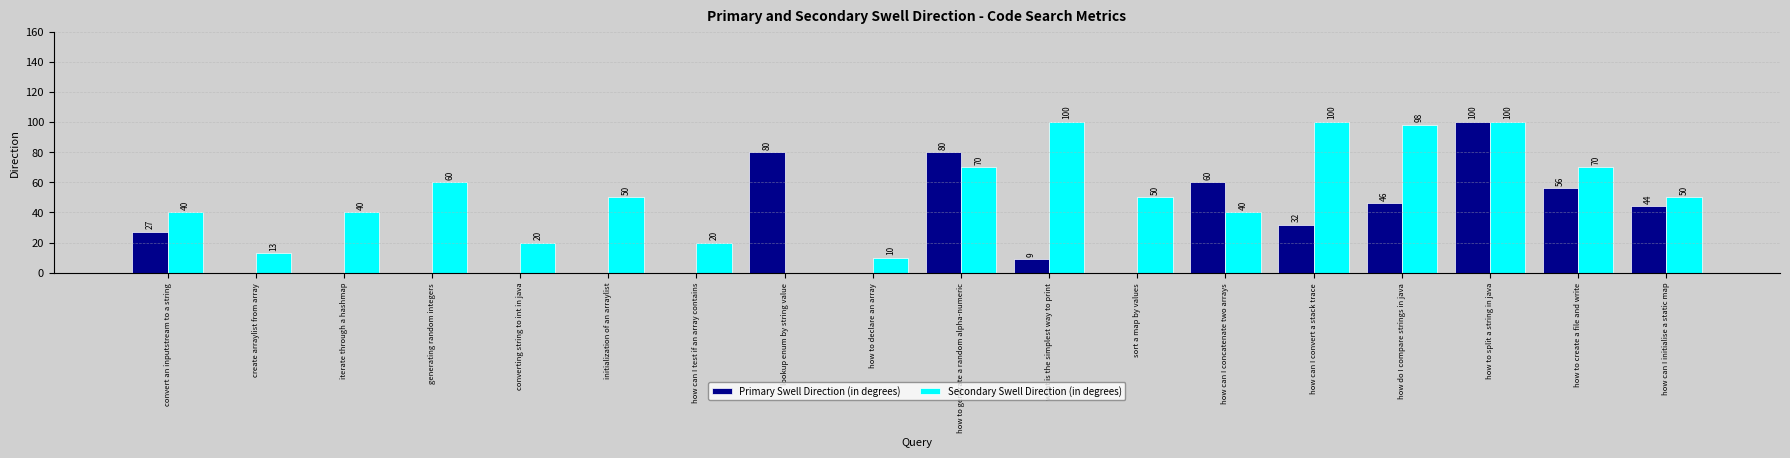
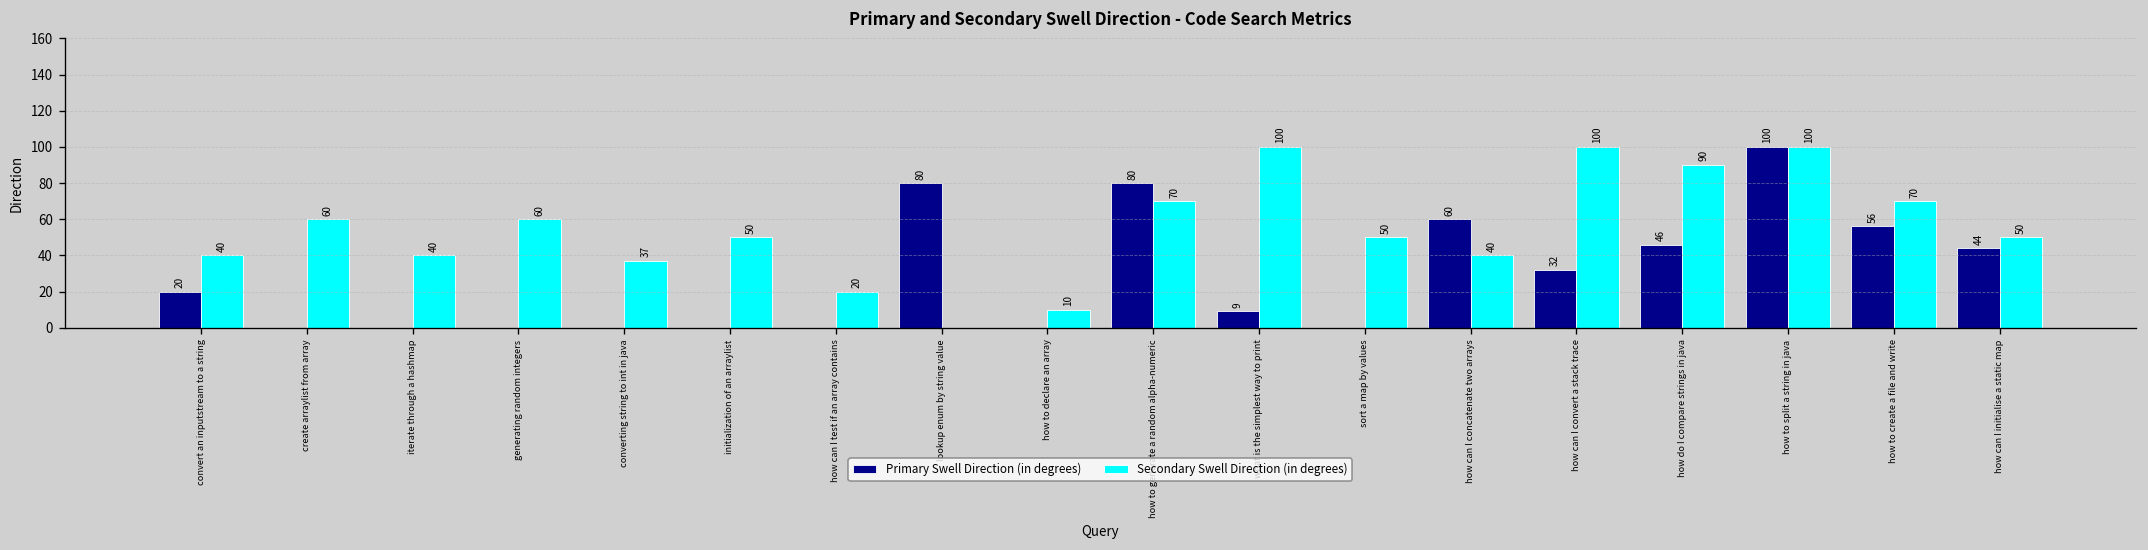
Primary Swell Direction (in degrees), convert an inputstream to a string: 27 -> 20
Secondary Swell Direction (in degrees), create arraylist from array: 13 -> 60
Secondary Swell Direction (in degrees), converting string to int in java: 20 -> 37
Secondary Swell Direction (in degrees), how do I compare strings in java: 98 -> 90
